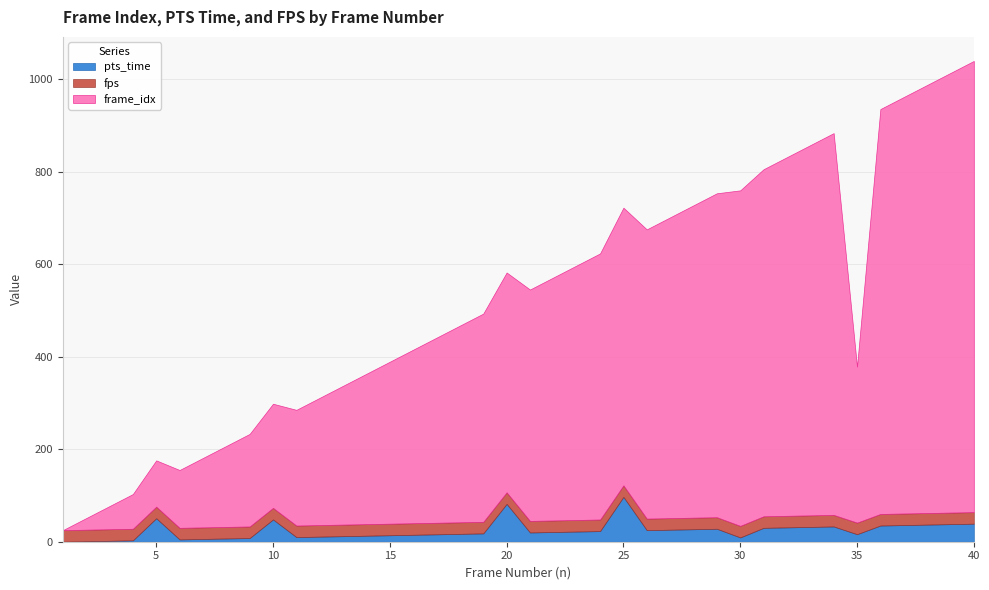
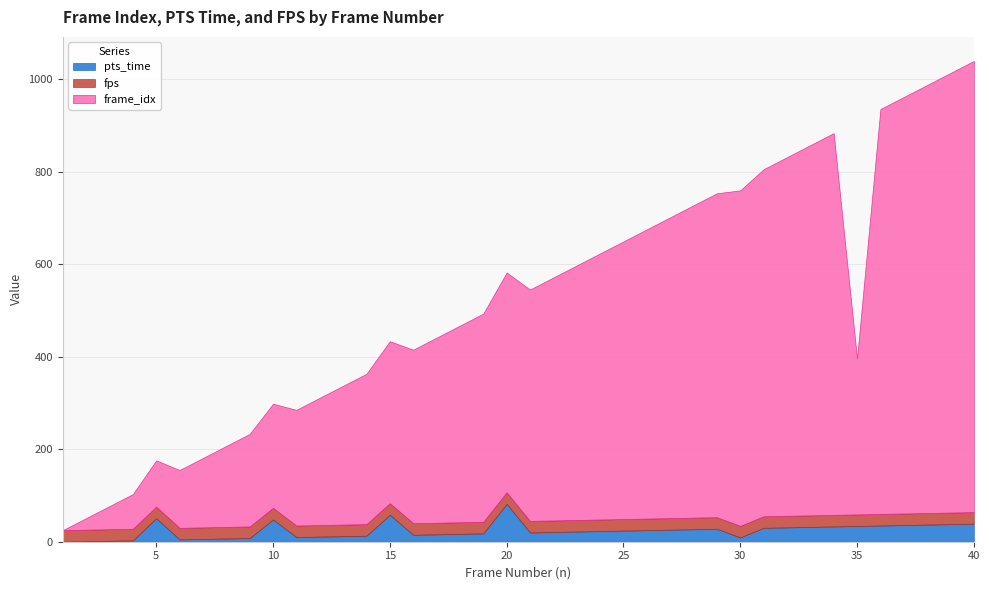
pts_time, 15: 10 -> 60
pts_time, 25: 100 -> 20
pts_time, 35: 20 -> 30
